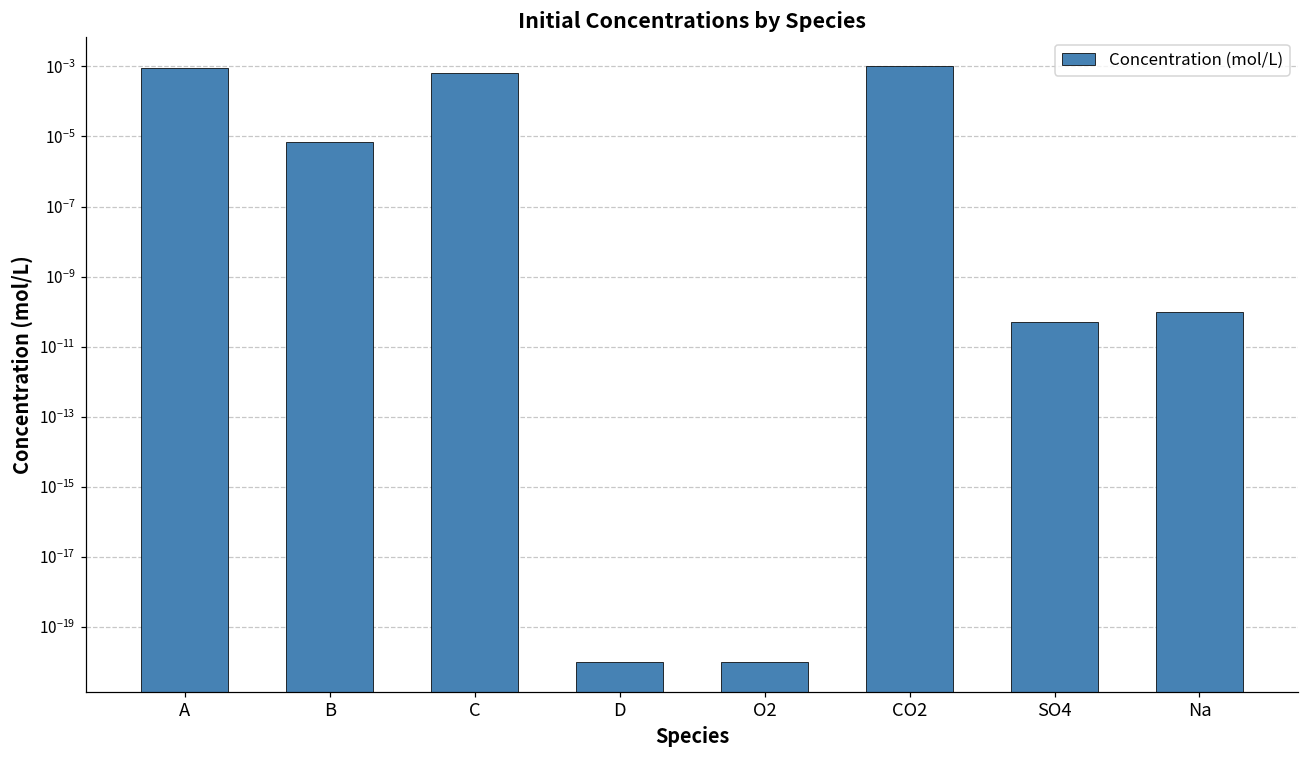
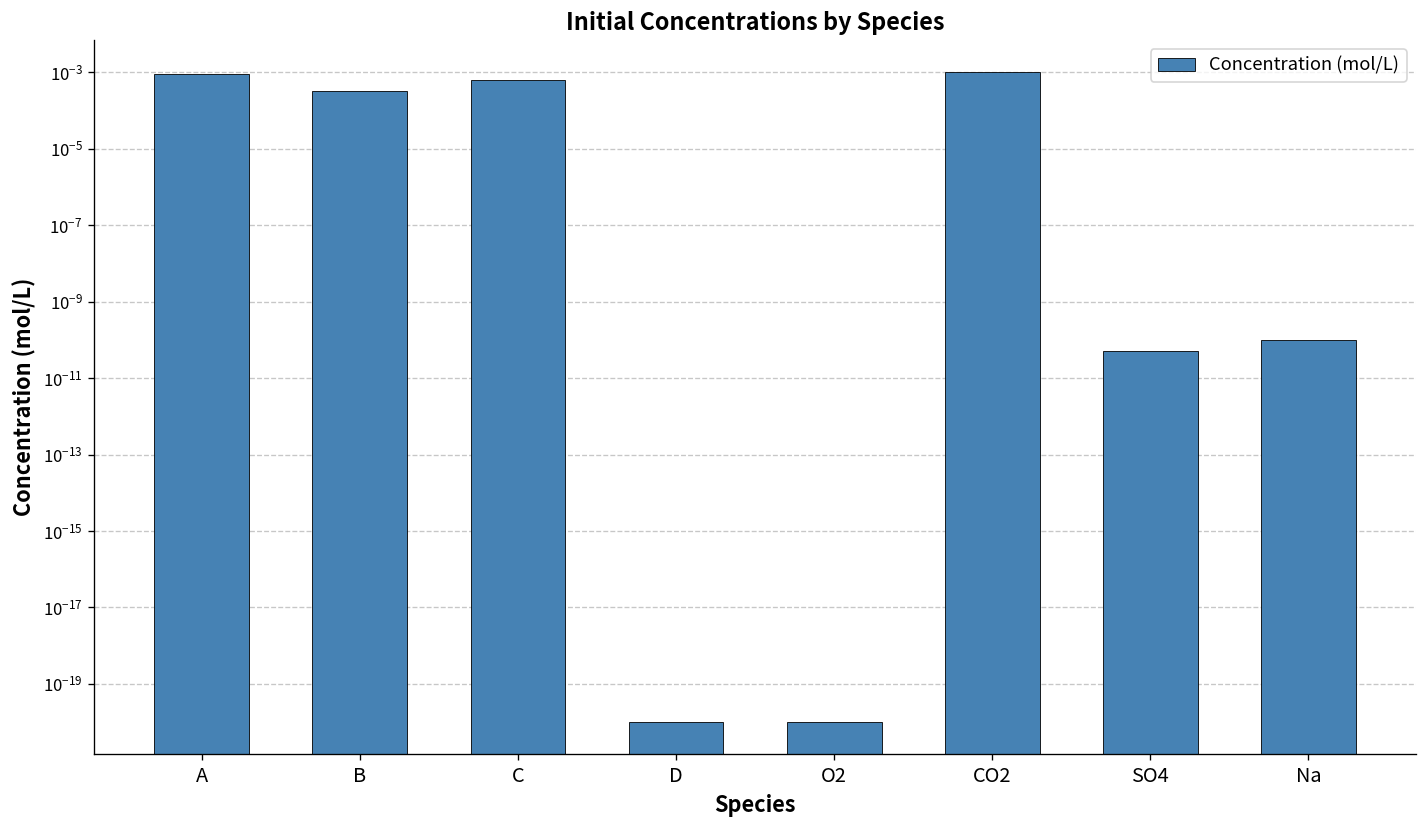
B: 0.000007 -> 0.0003
